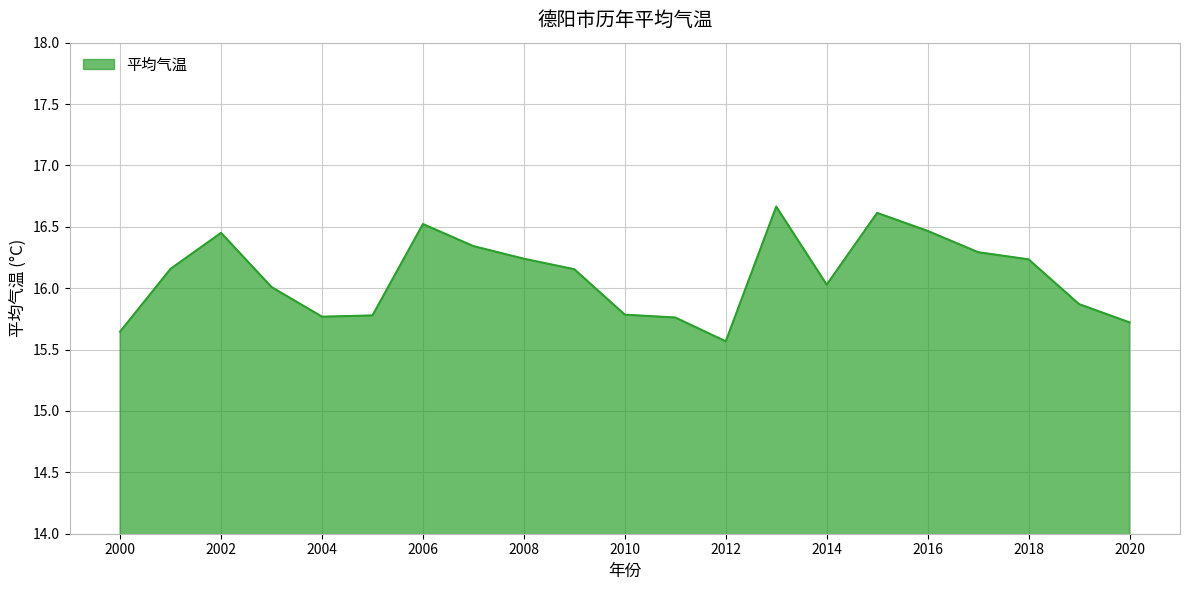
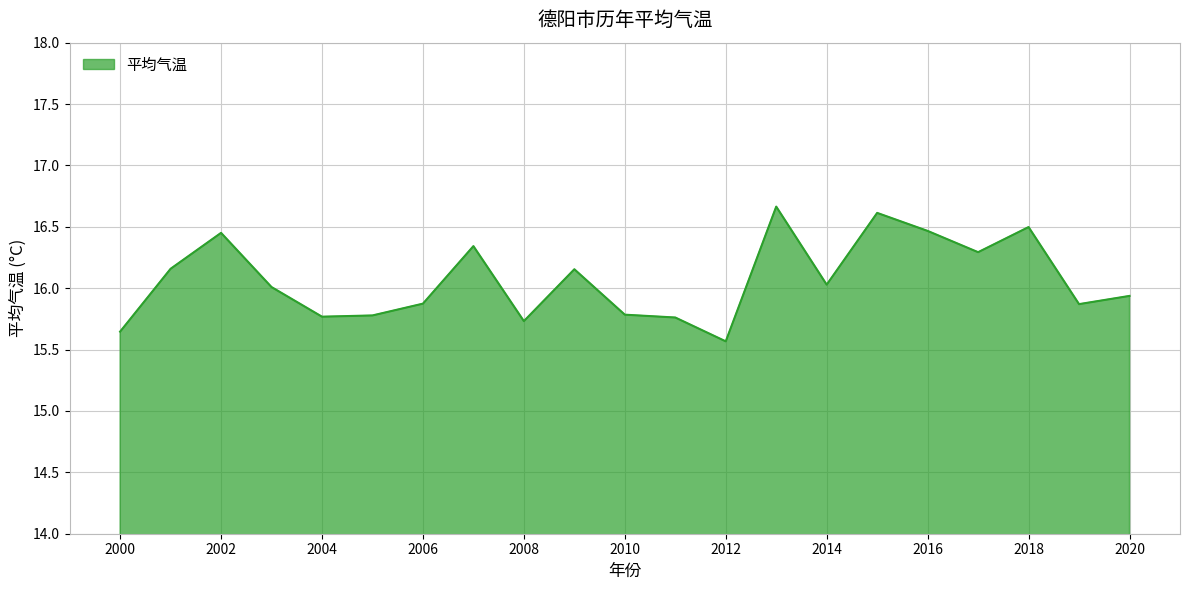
2006: 16.52 -> 15.87
2008: 16.24 -> 15.73
2018: 16.23 -> 16.50
2020: 15.72 -> 15.94
